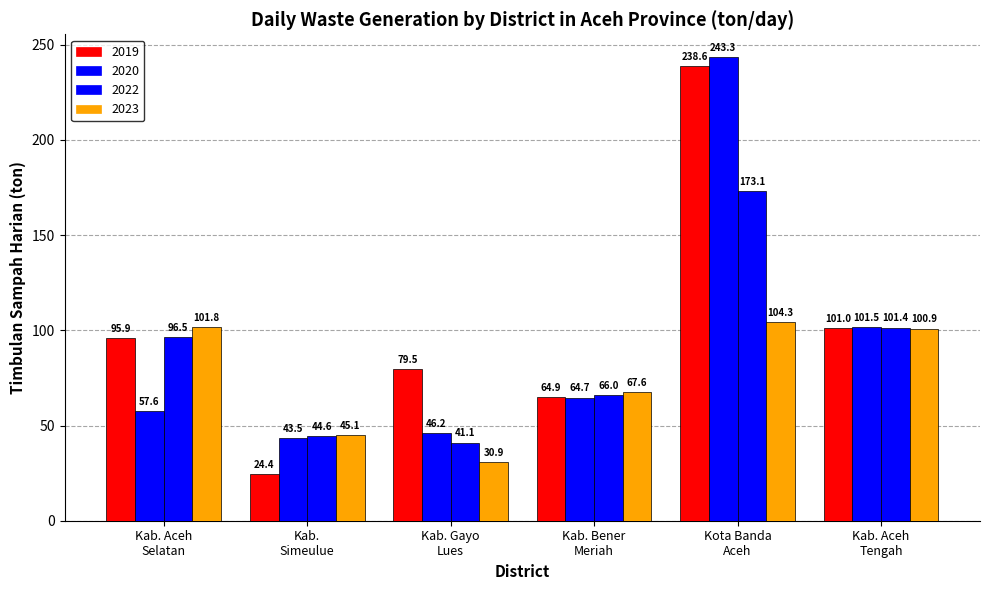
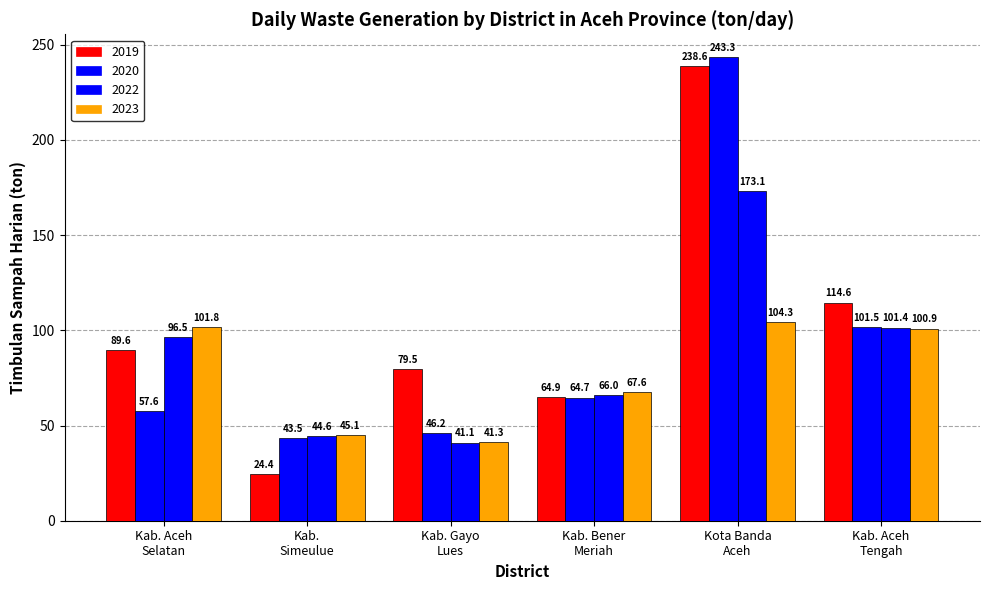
2019, Kab. Aceh Selatan: 95.9 -> 89.6
2023, Kab. Gayo Lues: 30.9 -> 41.3
2019, Kab. Aceh Tengah: 101.0 -> 114.6
